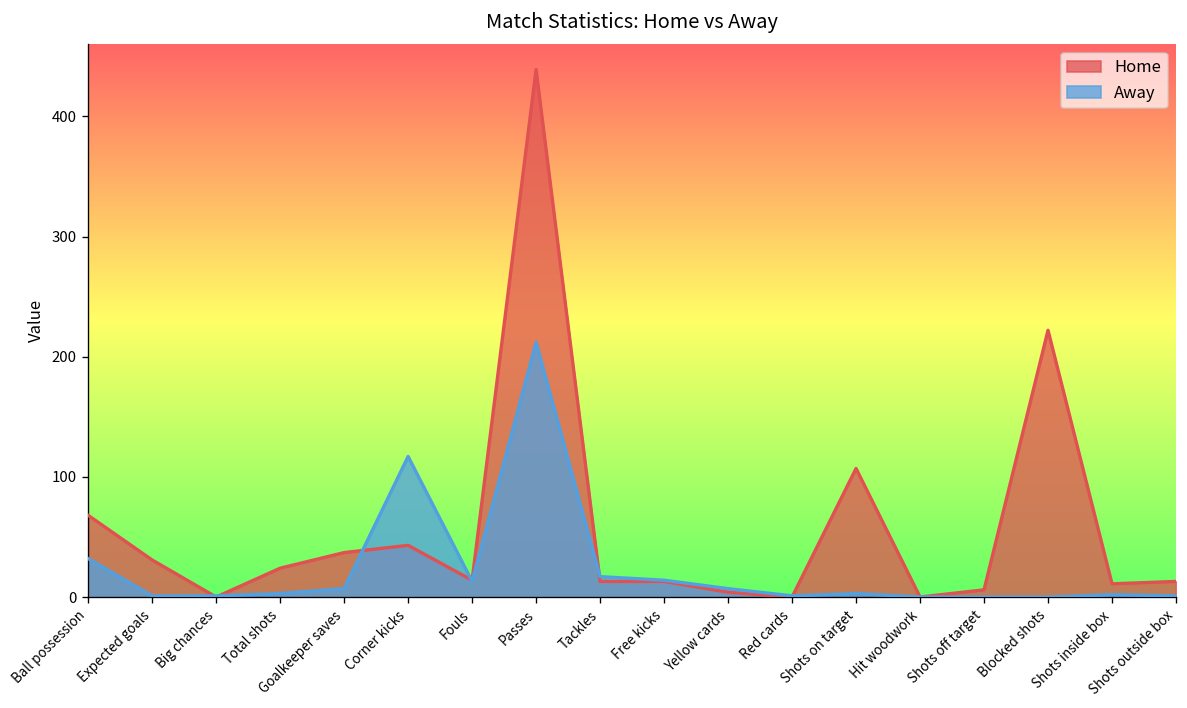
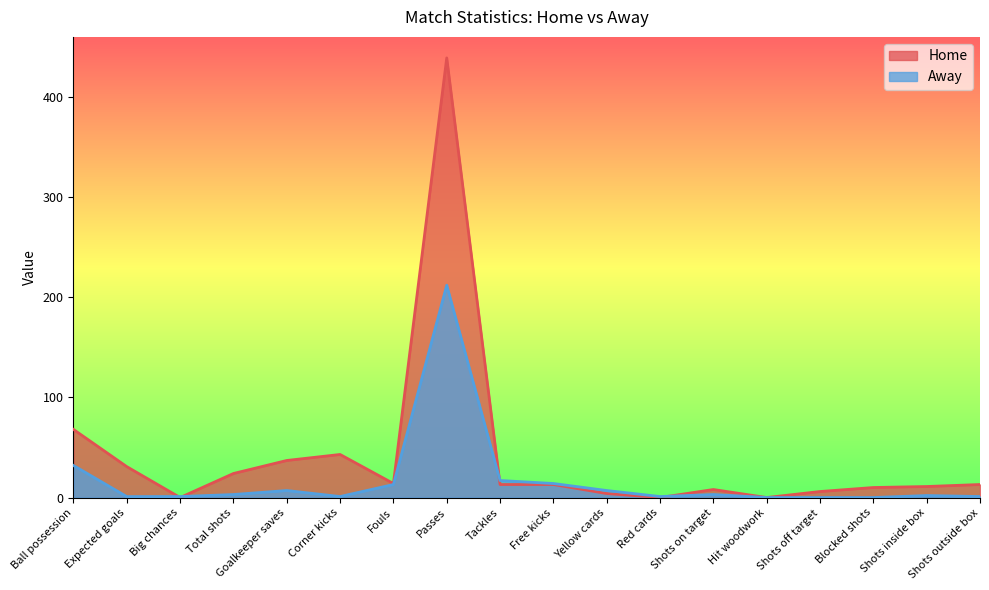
Away, Corner kicks: 117 -> 1
Home, Shots on target: 107 -> 8
Home, Blocked shots: 222 -> 10
